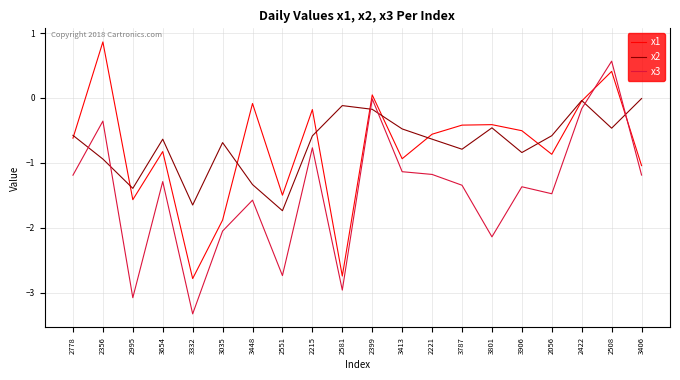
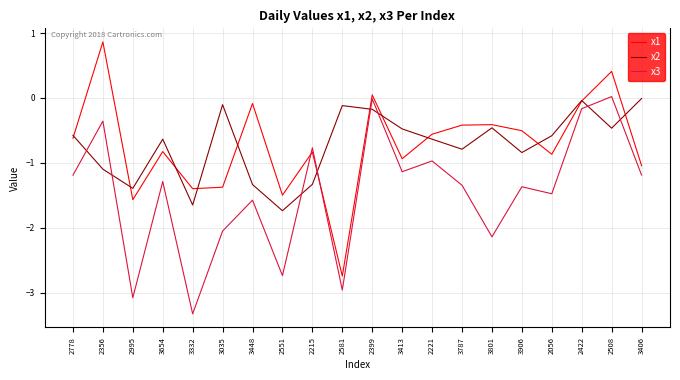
x2, 2356: -0.9 -> -1.1
x1, 3332: -2.8 -> -1.4
x1, 3035: -1.9 -> -1.4
x2, 3035: -0.7 -> -0.1
x1, 2215: -0.2 -> -0.8
x2, 2215: -0.6 -> -1.3
x3, 2221: -1.2 -> -1.0
x3, 2508: 0.6 -> 0.0
